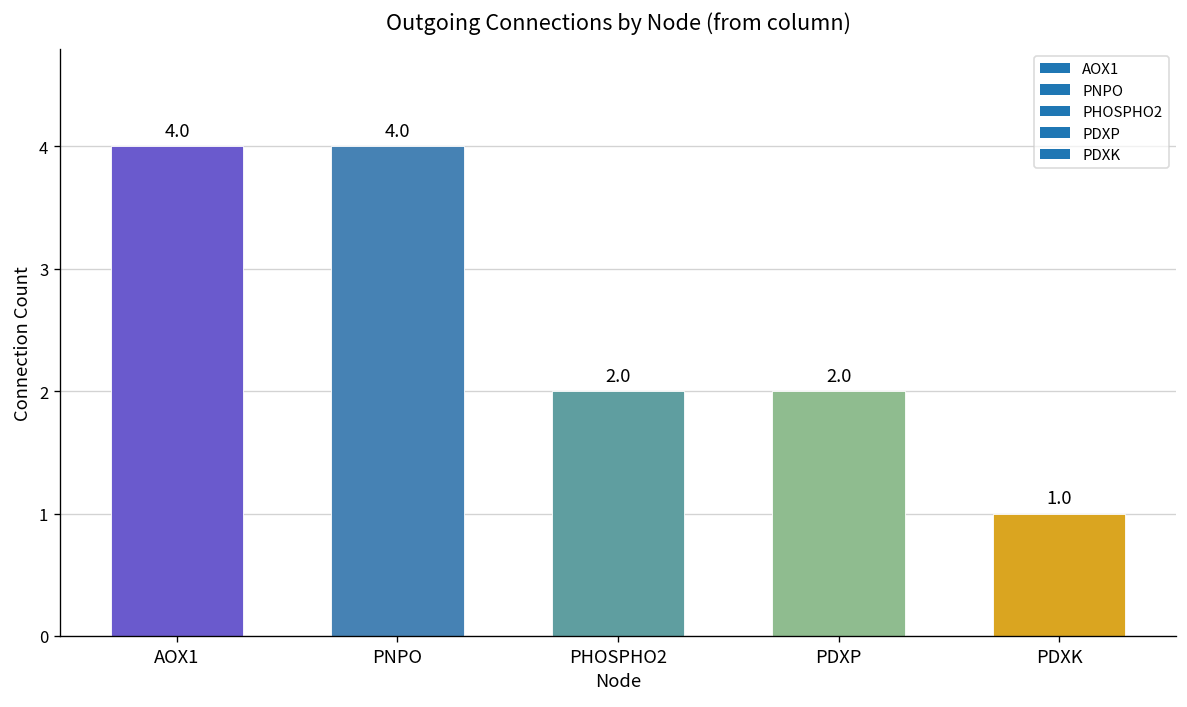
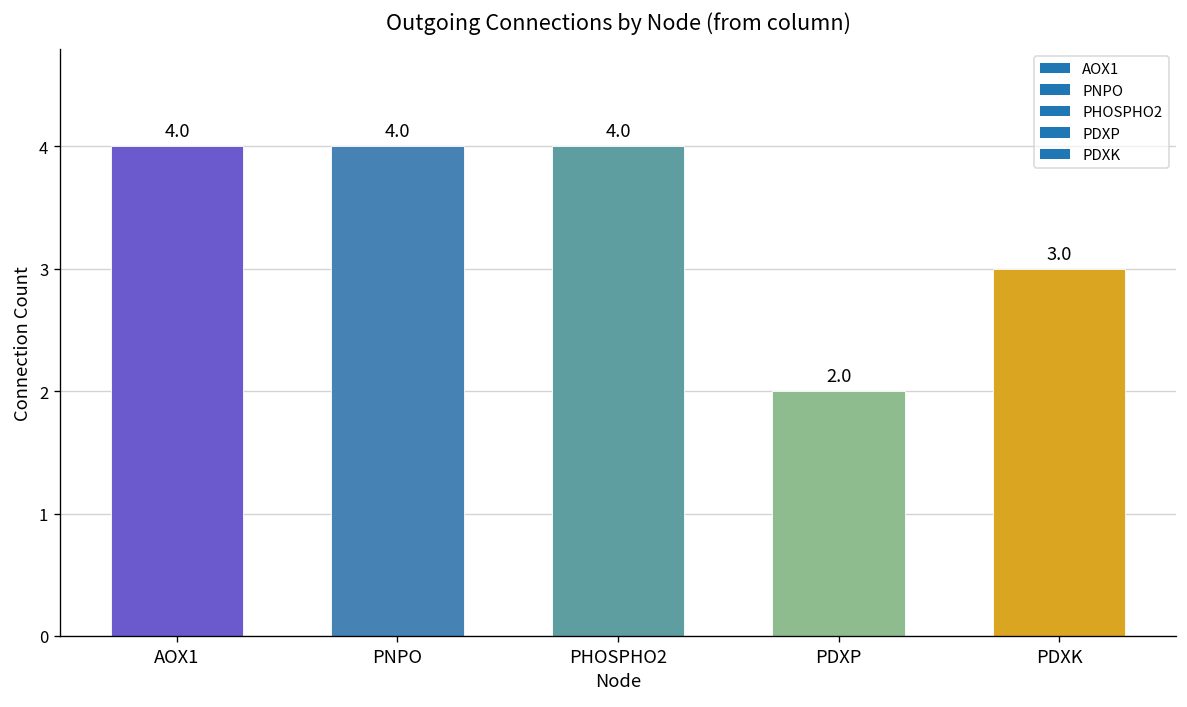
PHOSPHO2: 2.0 -> 4.0
PDXK: 1.0 -> 3.0
